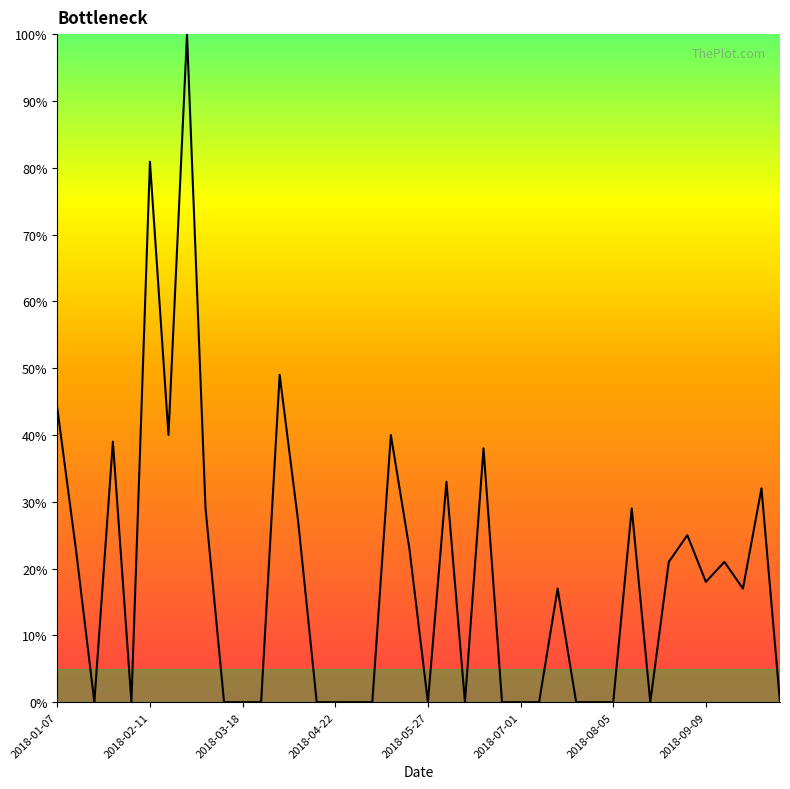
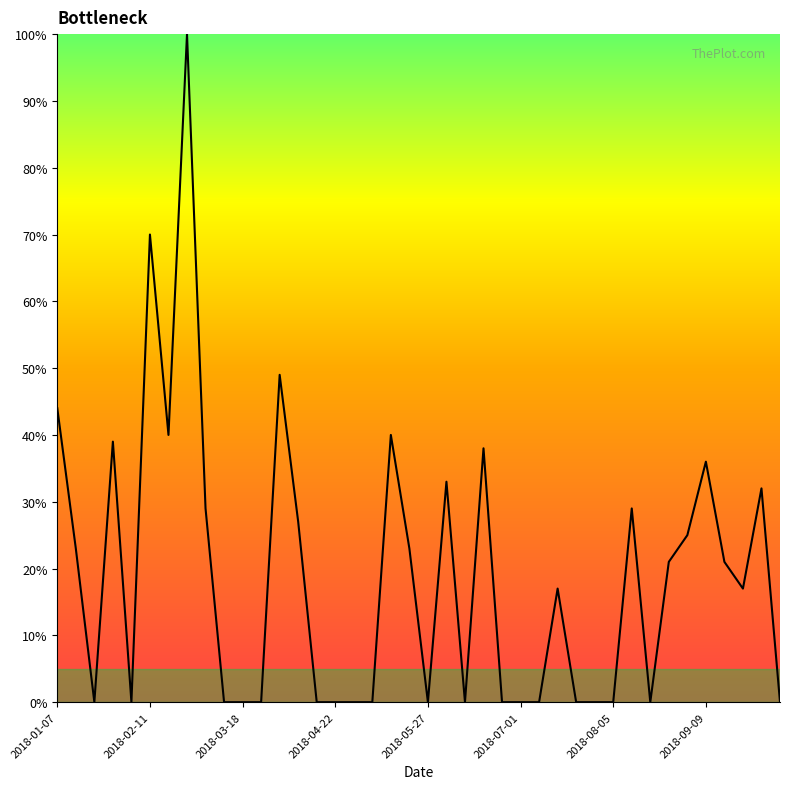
2018-02-11: 81% -> 70%
2018-09-09: 18% -> 36%
